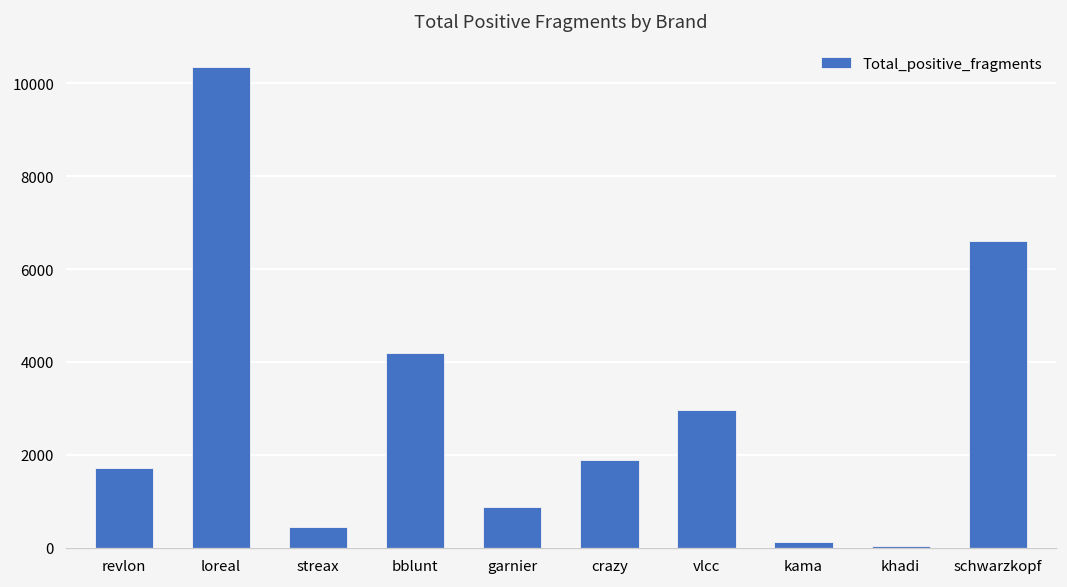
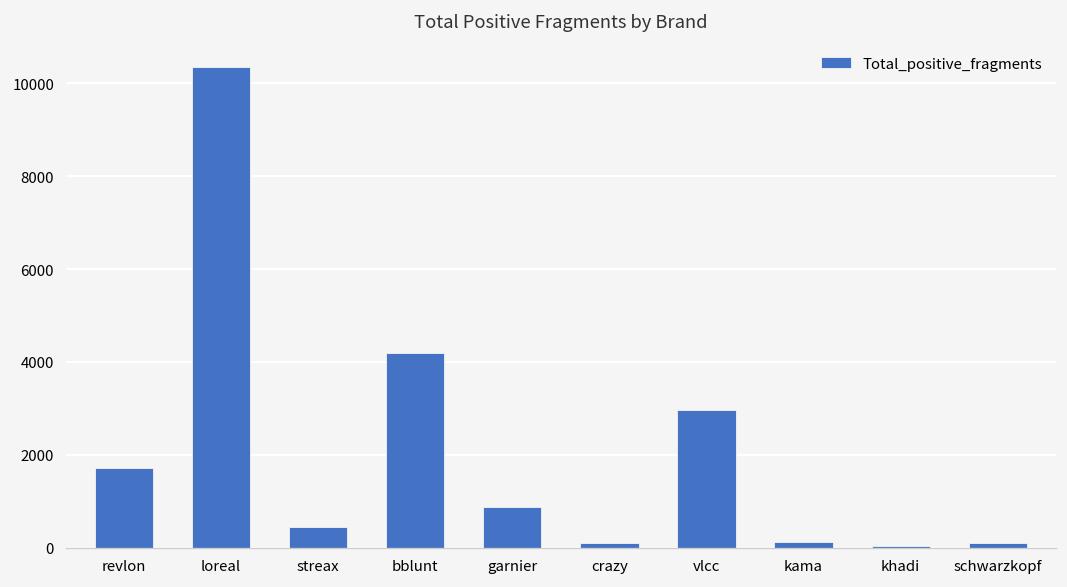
crazy: 1900 -> 100
schwarzkopf: 6600 -> 100
